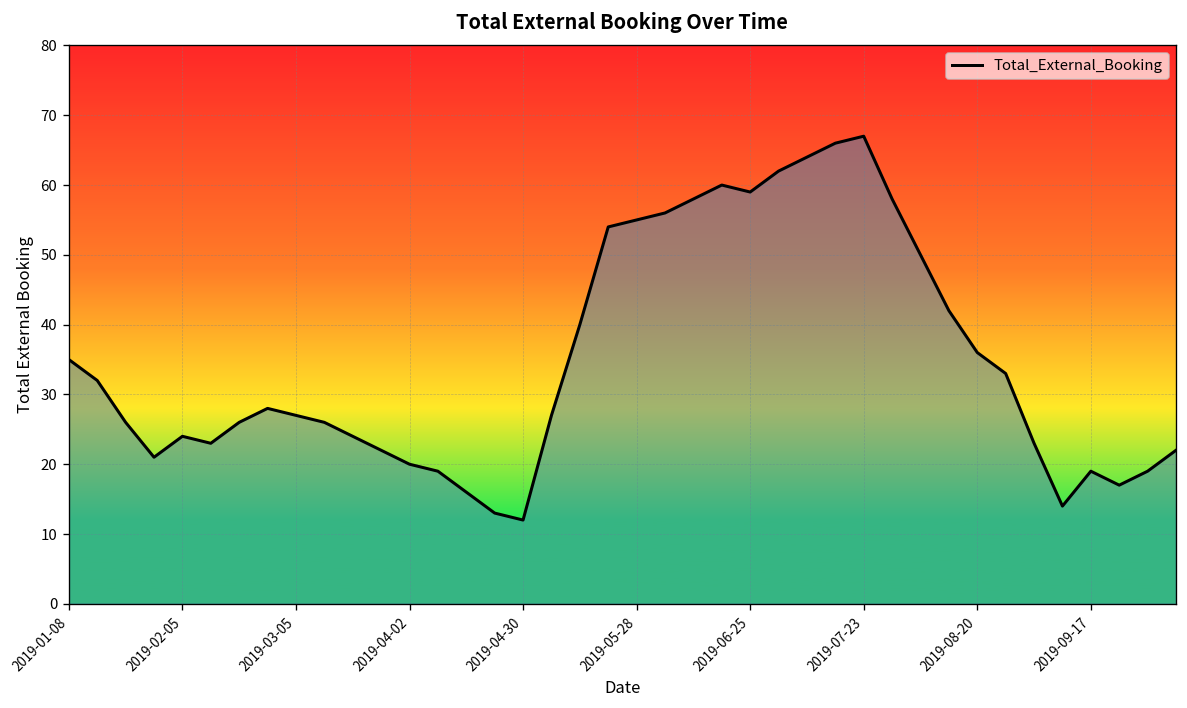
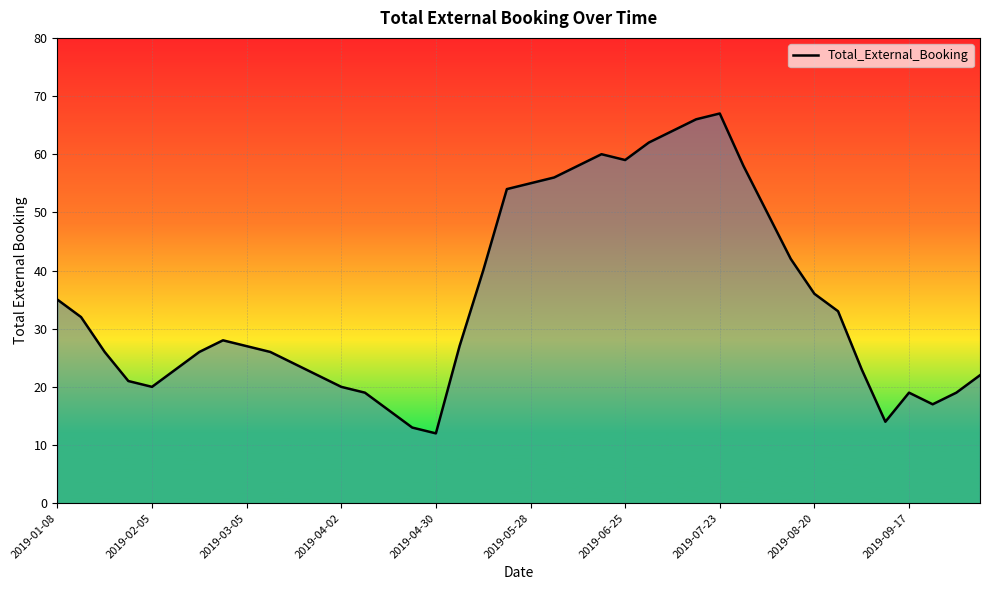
2019-02-05: 24 -> 20
